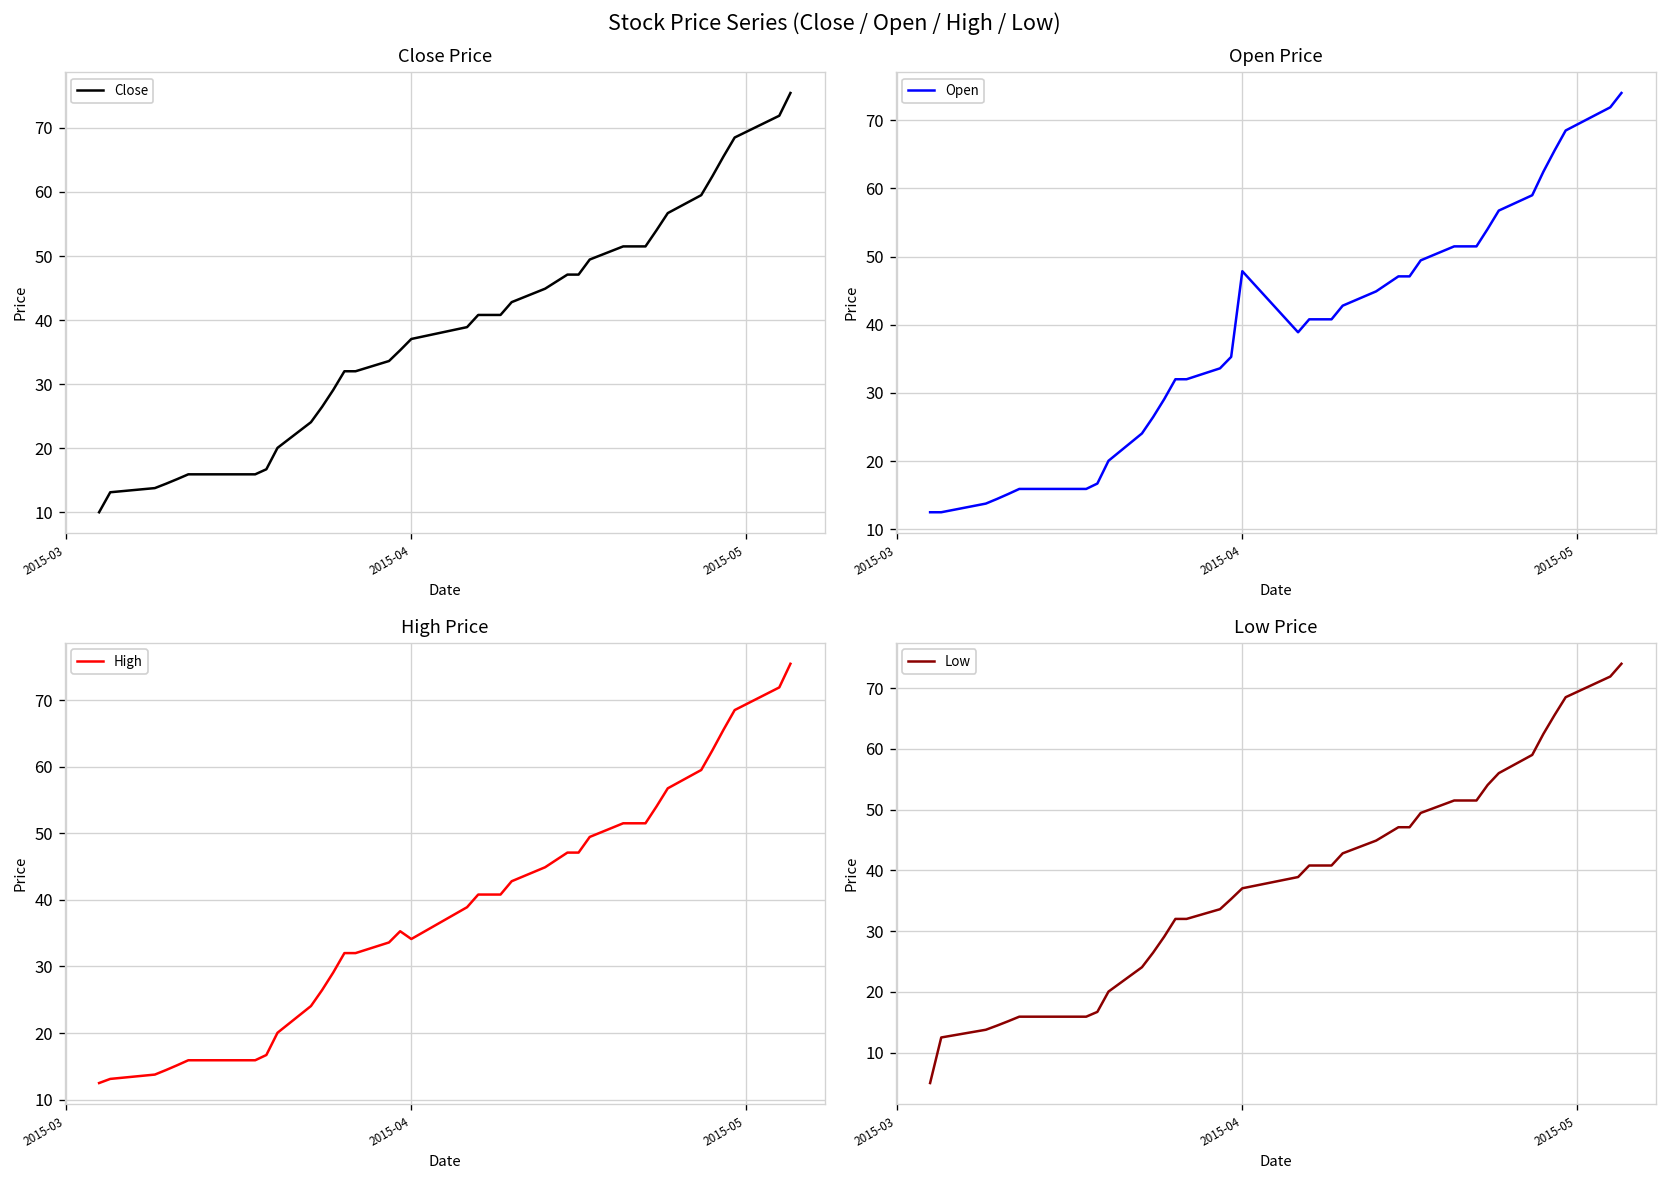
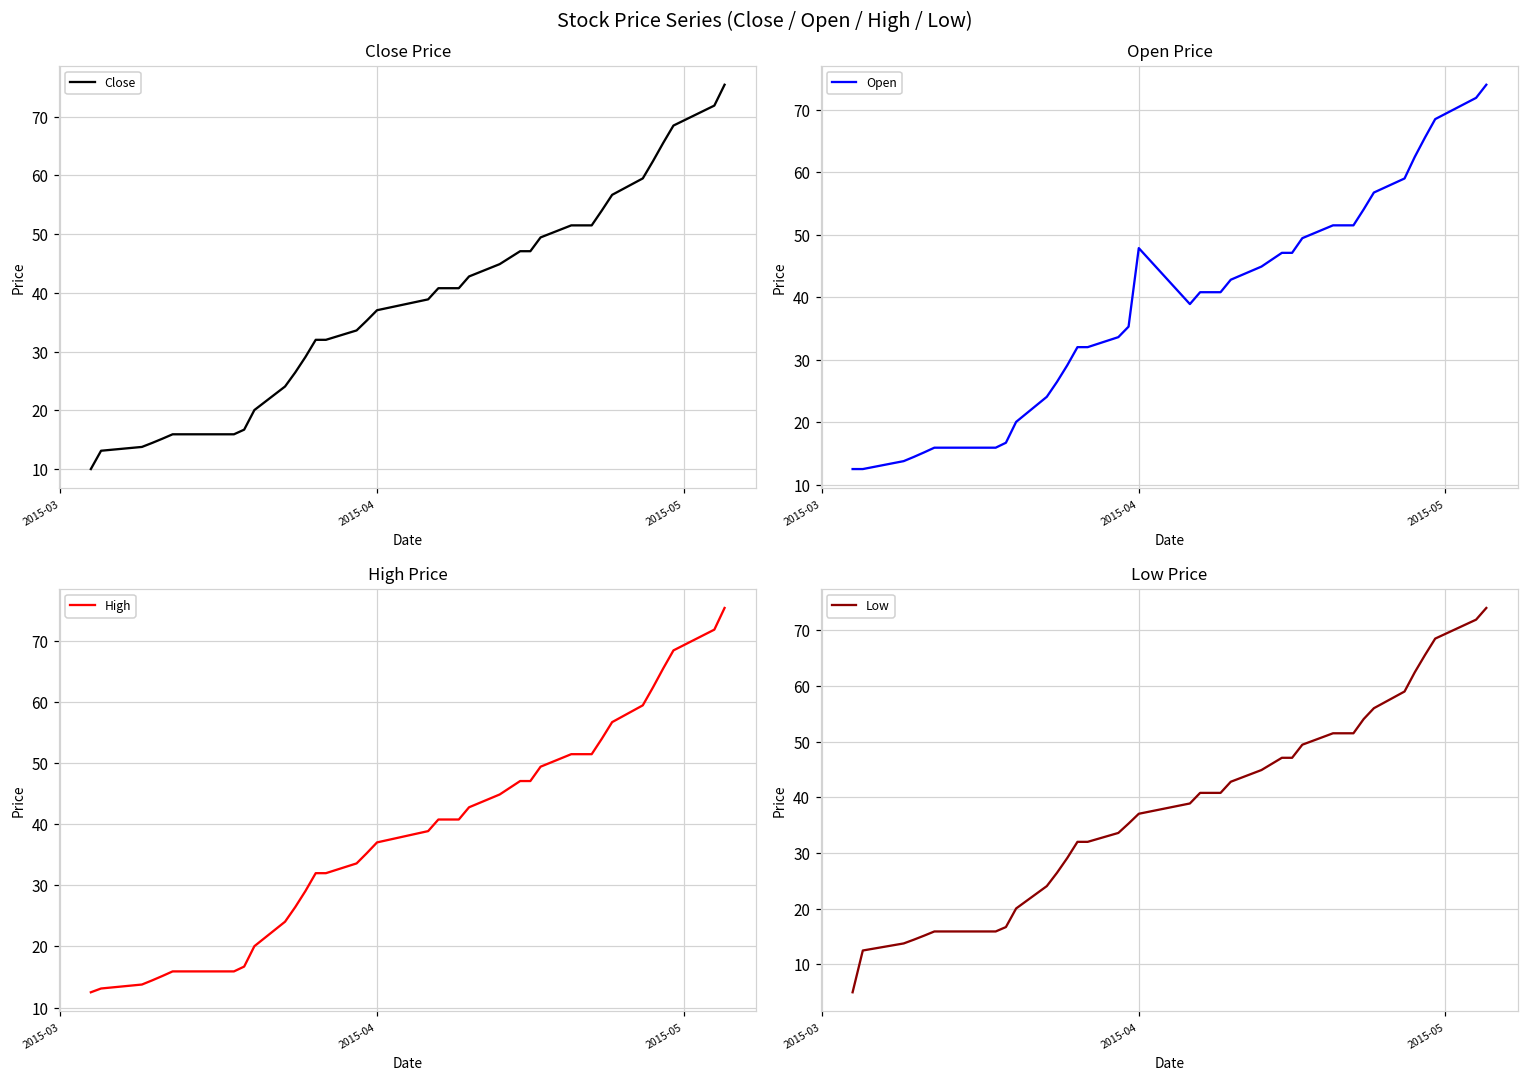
High Price, 2015-04: 34 -> 37
